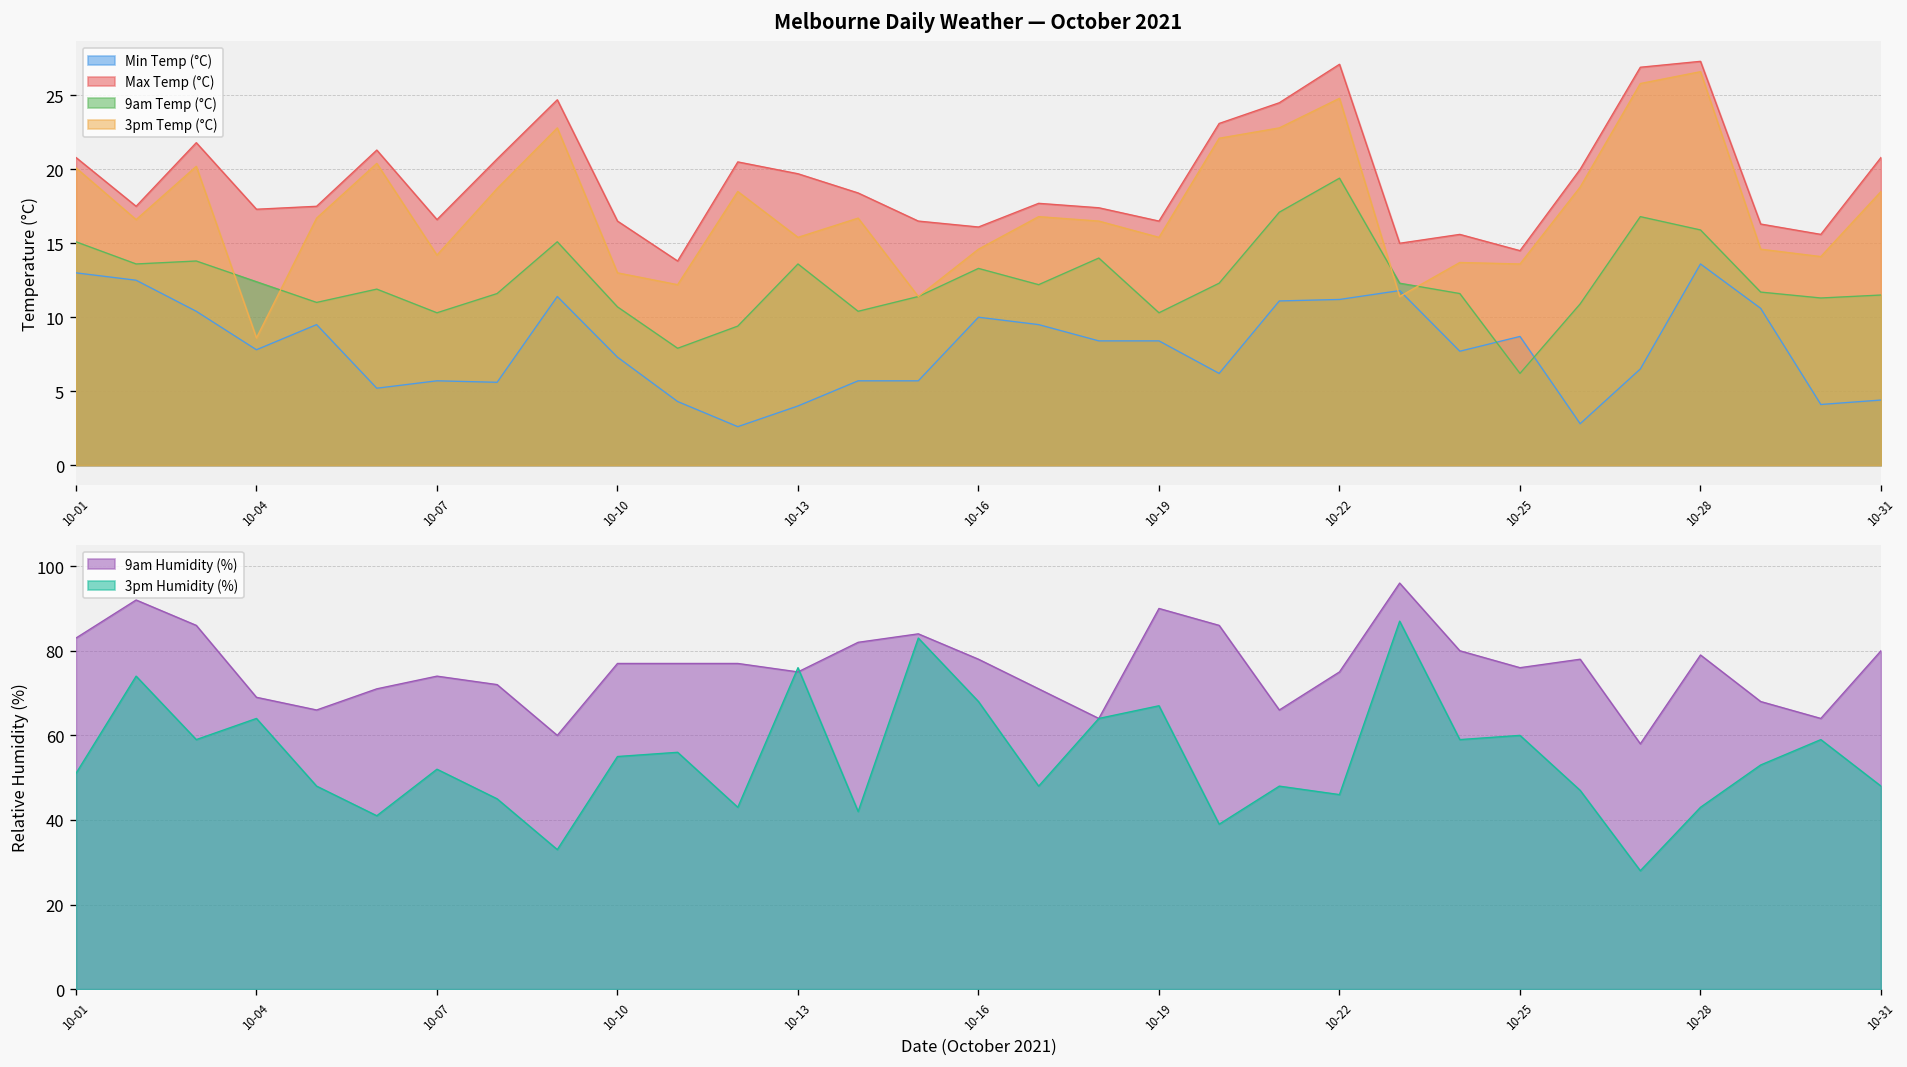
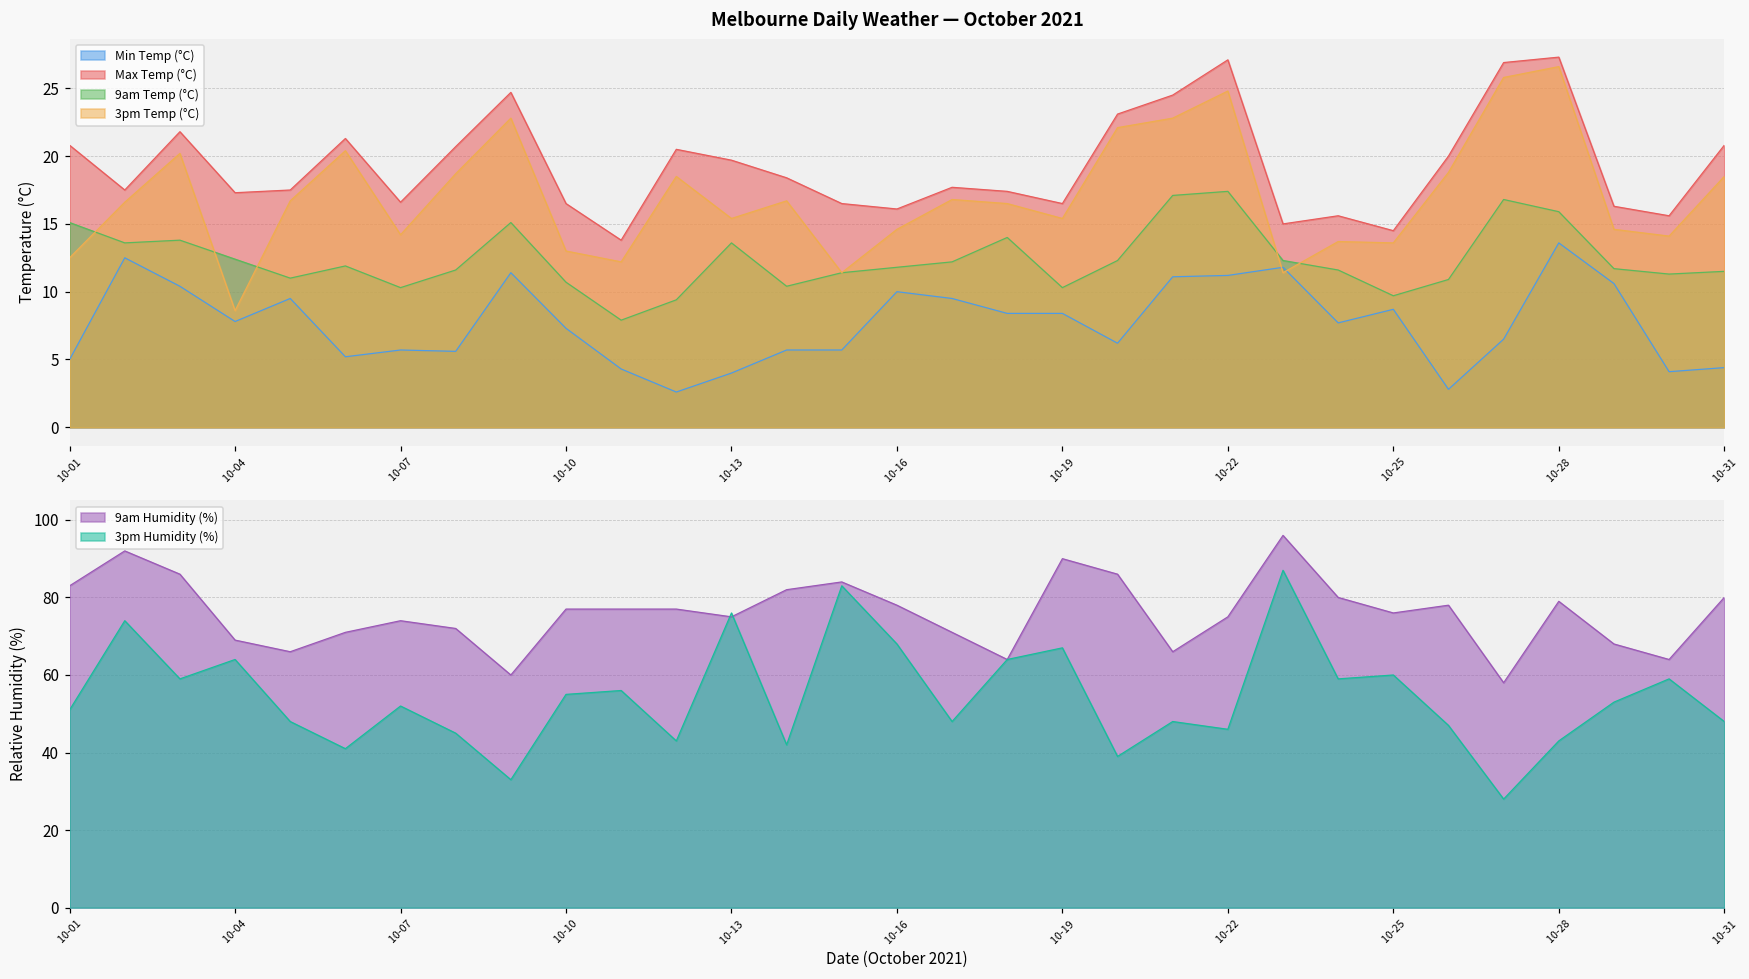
Melbourne Daily Weather — October 2021, Min Temp (°C), 10-01: 13 -> 5
Melbourne Daily Weather — October 2021, 3pm Temp (°C), 10-01: 20.1 -> 12.5
Melbourne Daily Weather — October 2021, 9am Temp (°C), 10-16: 13.3 -> 11.8
Melbourne Daily Weather — October 2021, 9am Temp (°C), 10-22: 19.4 -> 17.4
Melbourne Daily Weather — October 2021, 9am Temp (°C), 10-25: 6.2 -> 9.7
